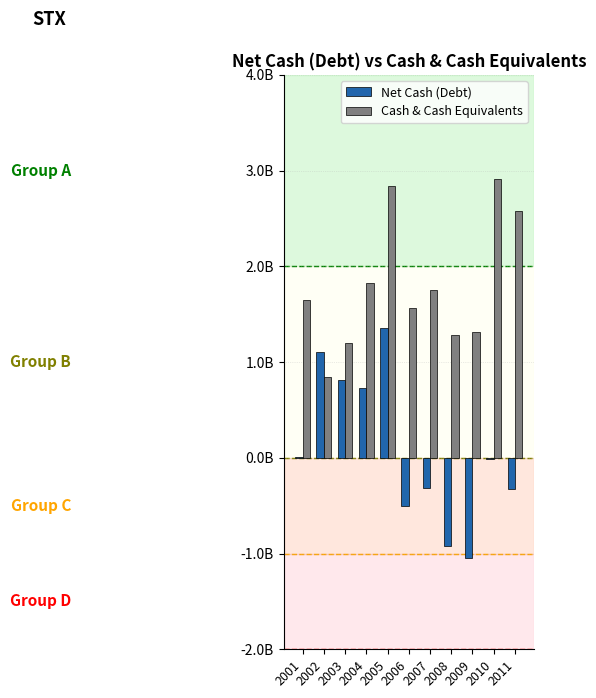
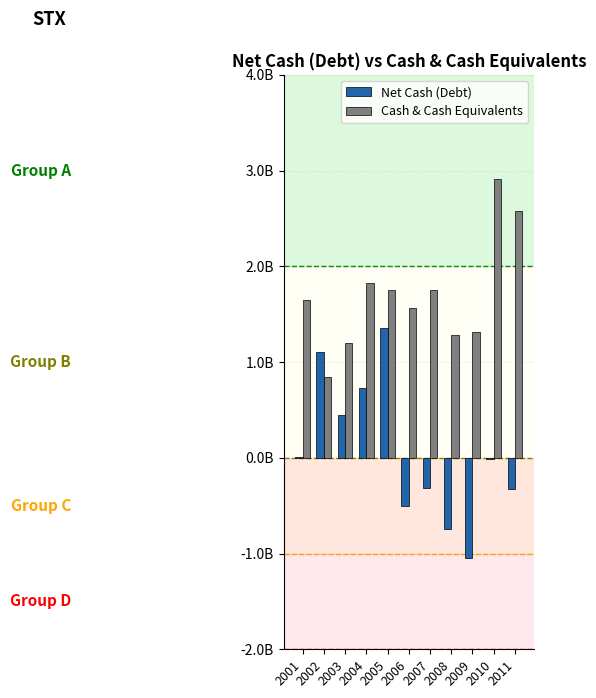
Net Cash (Debt), 2003: 800000000 -> 400000000
Cash & Cash Equivalents, 2005: 2800000000 -> 1800000000
Net Cash (Debt), 2008: -900000000 -> -700000000
